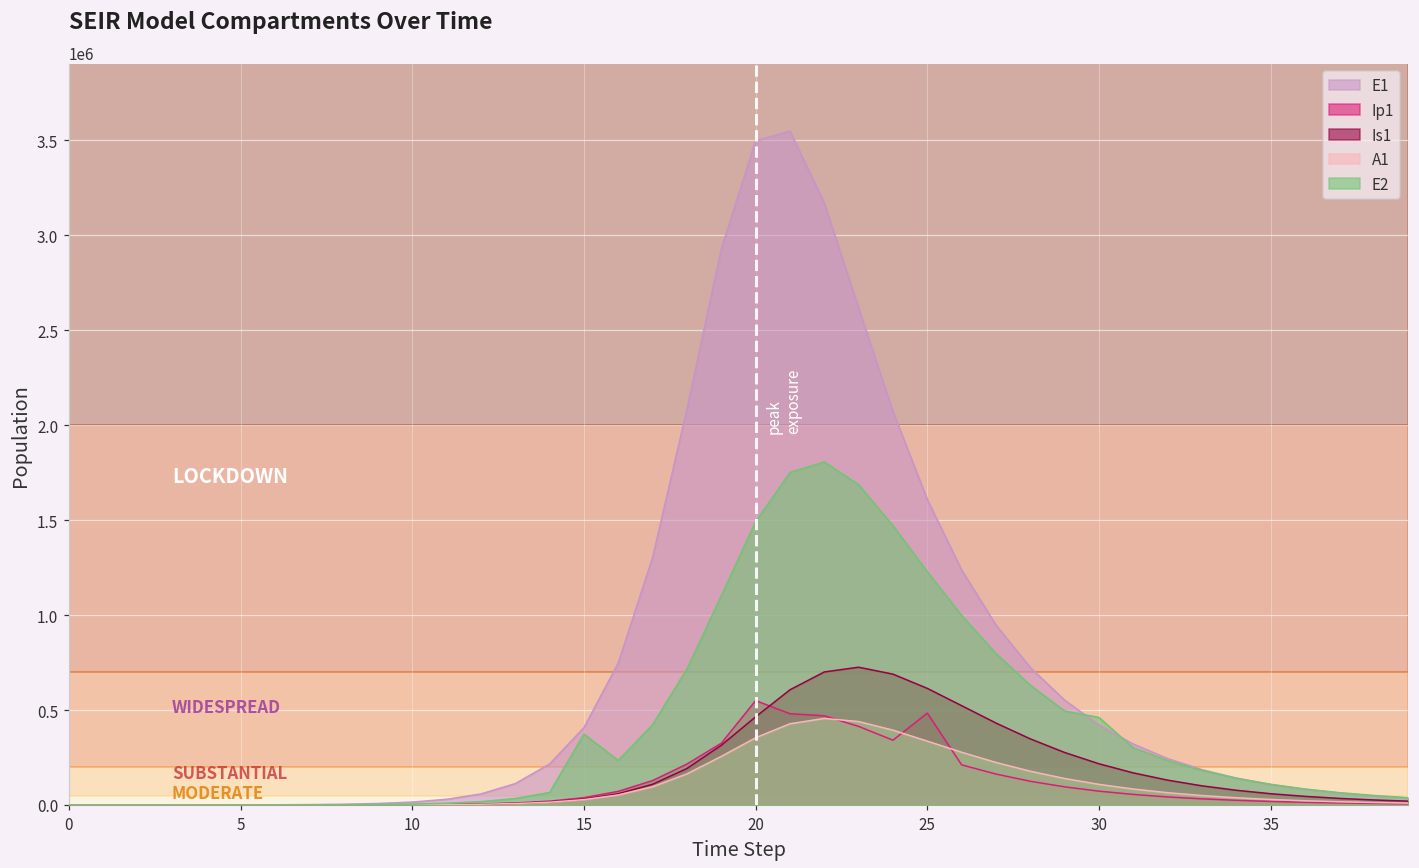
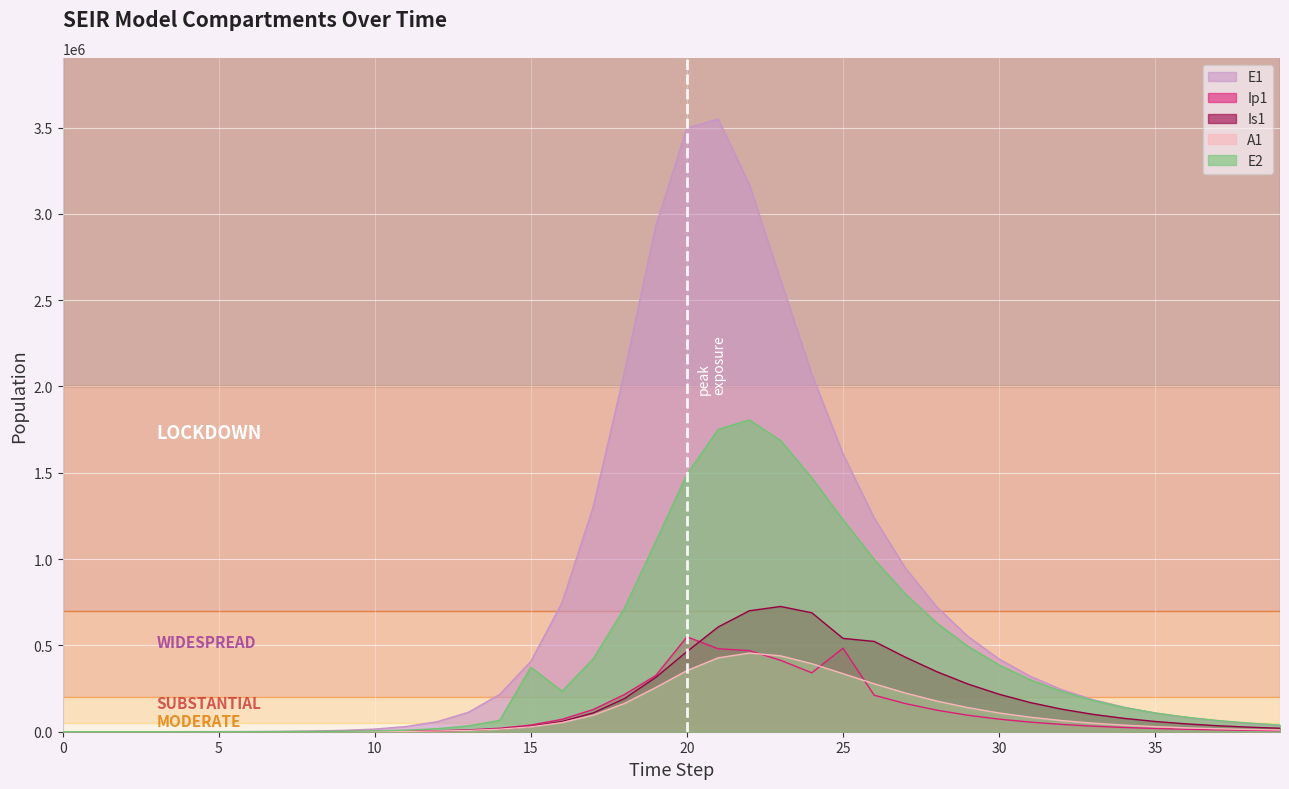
Is1, 25: 610000 -> 540000
E2, 30: 460000 -> 390000
